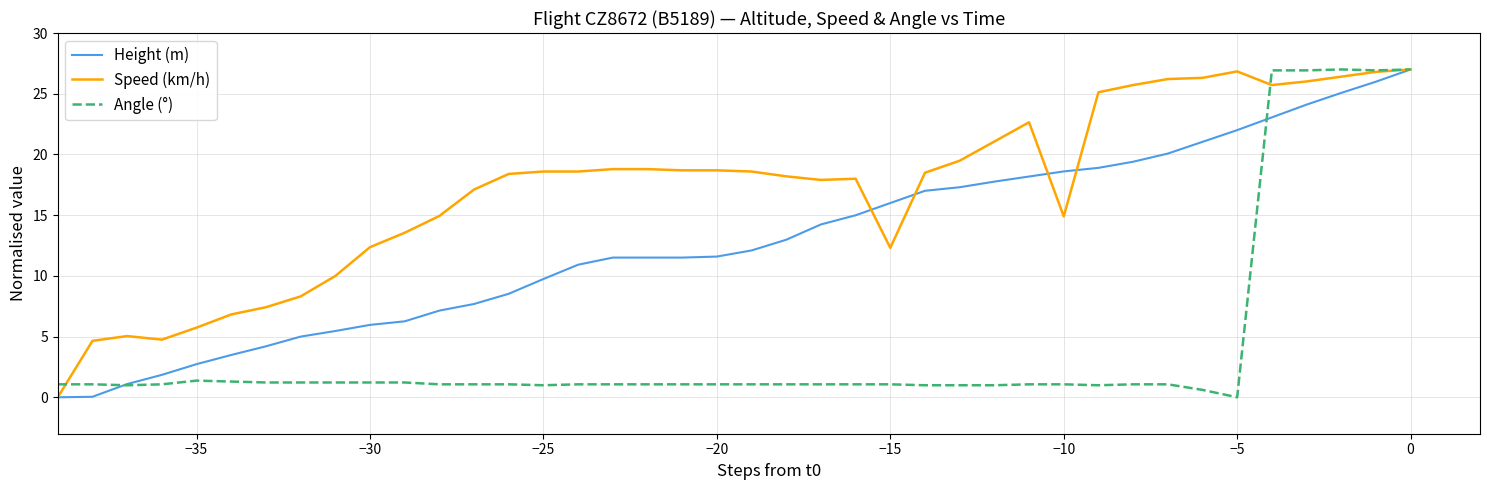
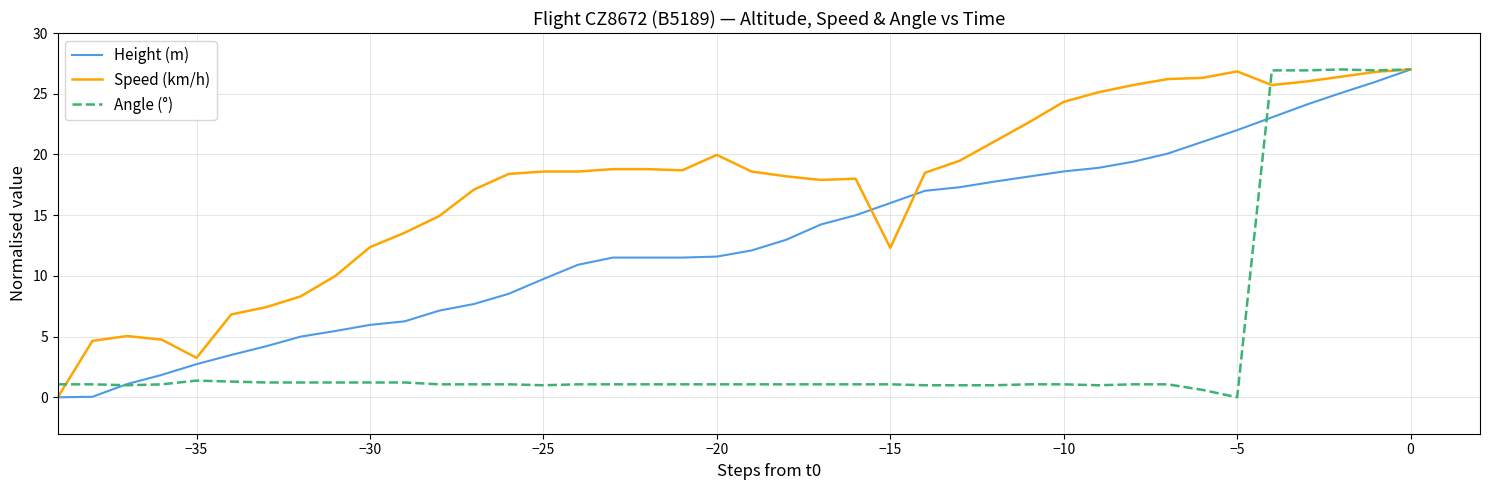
Speed (km/h), −35: 5.7 -> 3.2
Speed (km/h), −20: 18.7 -> 20.0
Speed (km/h), −10: 14.9 -> 24.3
